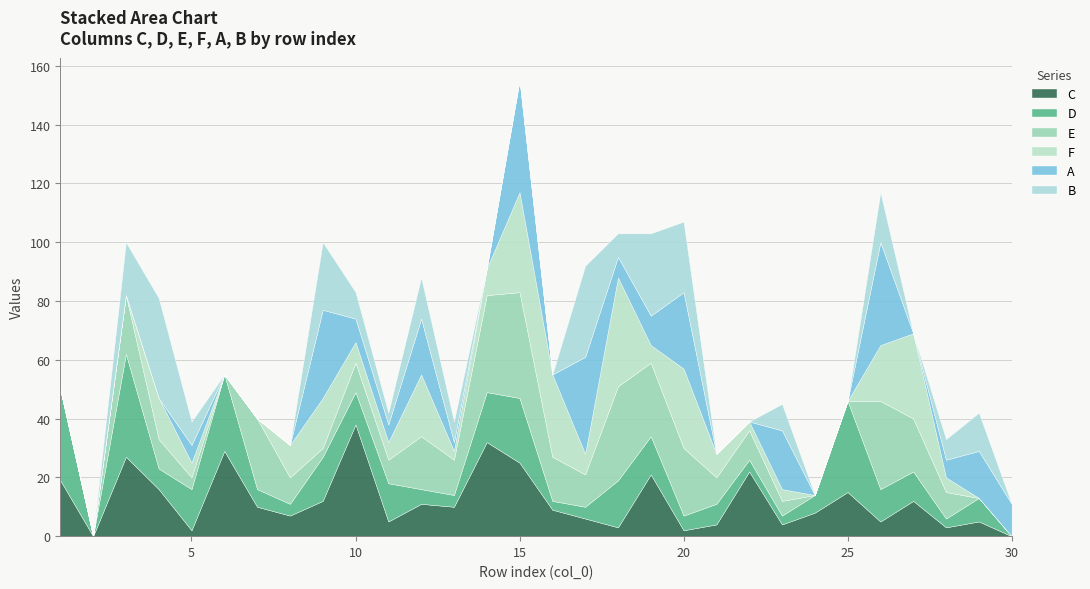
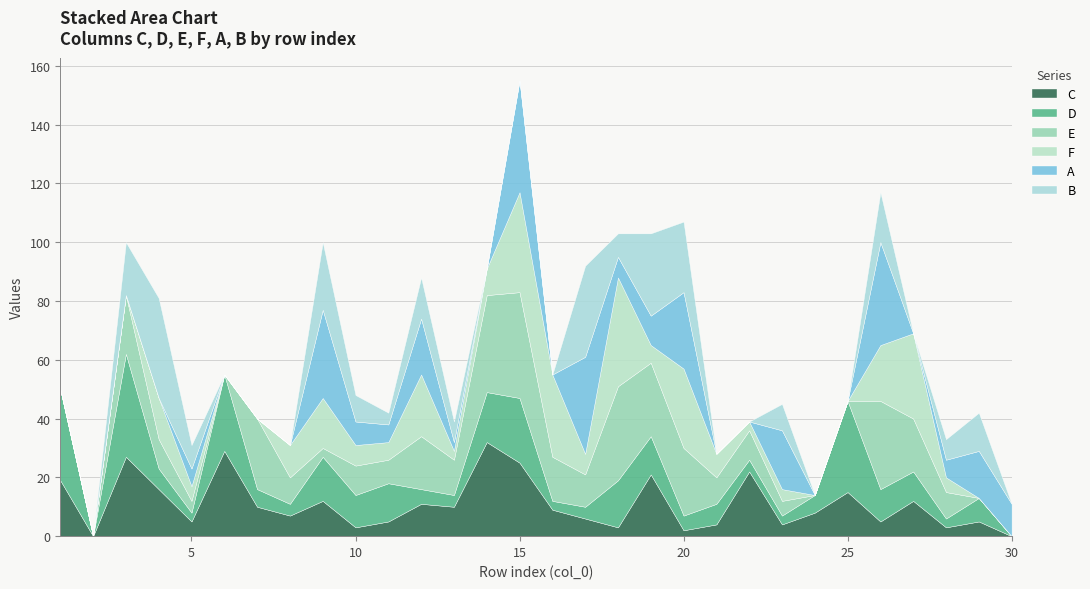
C, 5: 2 -> 5
D, 5: 14 -> 3
C, 10: 38 -> 3
